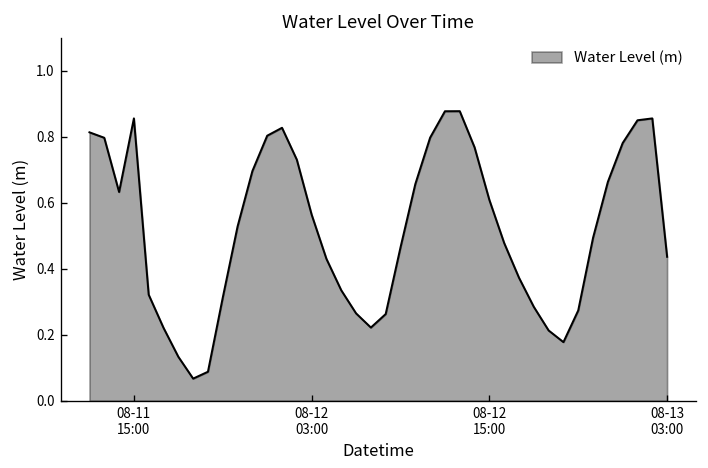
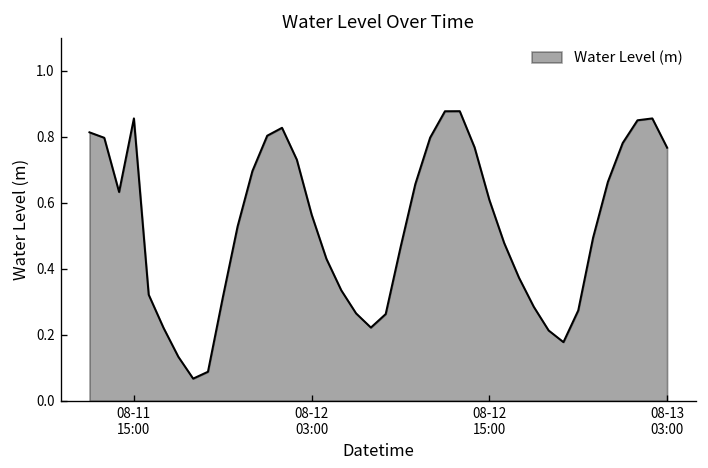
08-13 03:00: 0.44 -> 0.77
